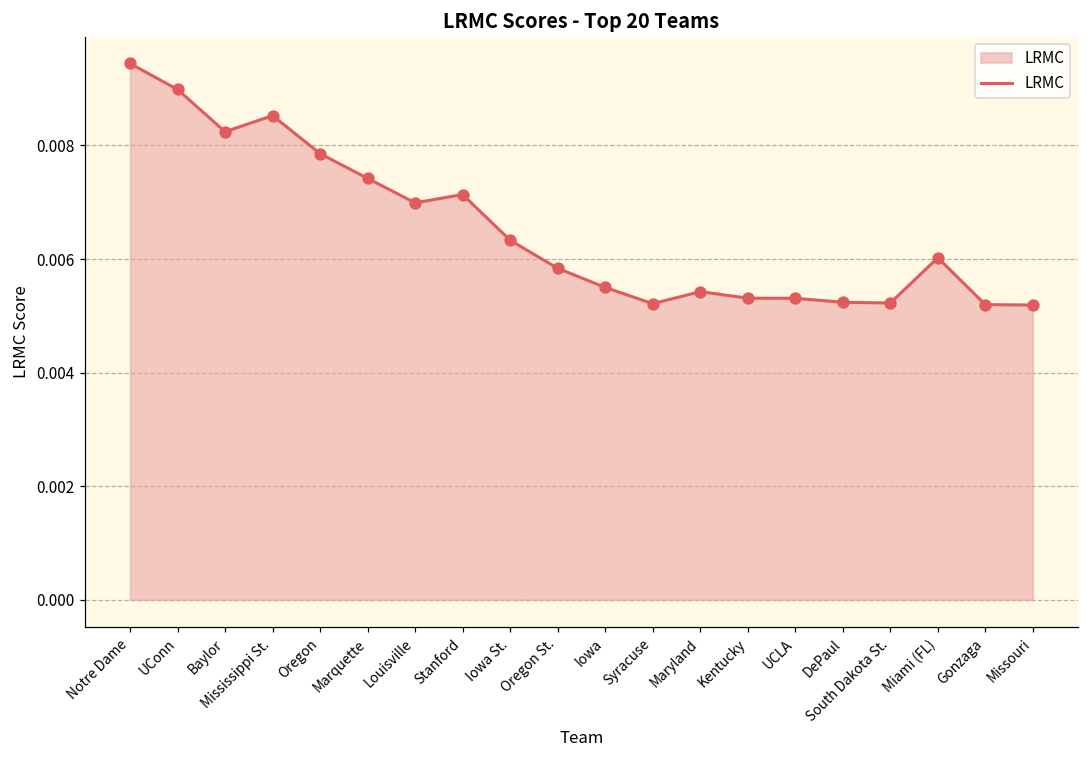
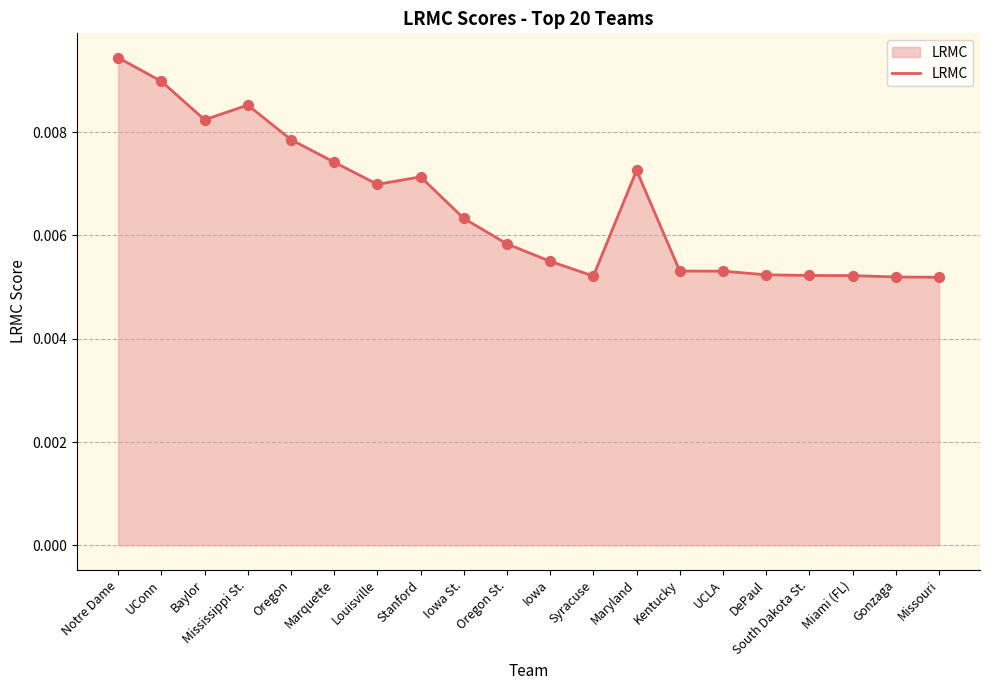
Maryland: 0.0054 -> 0.0073
Miami (FL): 0.0060 -> 0.0052
